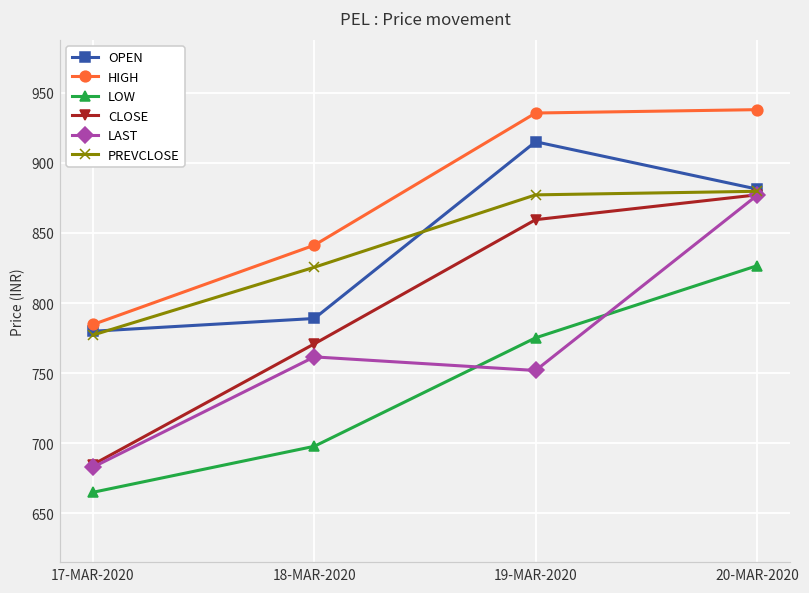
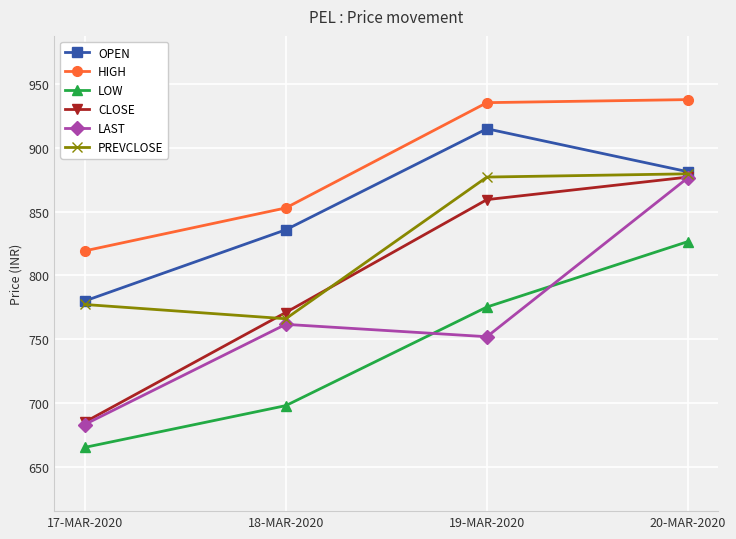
HIGH, 17-MAR-2020: 785 -> 819
OPEN, 18-MAR-2020: 789 -> 836
HIGH, 18-MAR-2020: 841 -> 853
PREVCLOSE, 18-MAR-2020: 826 -> 766
